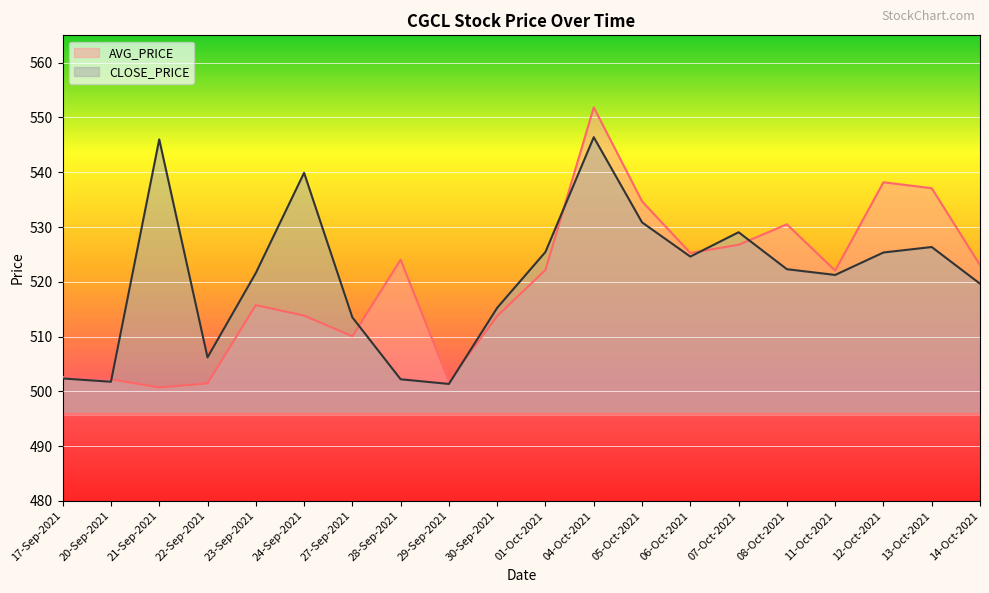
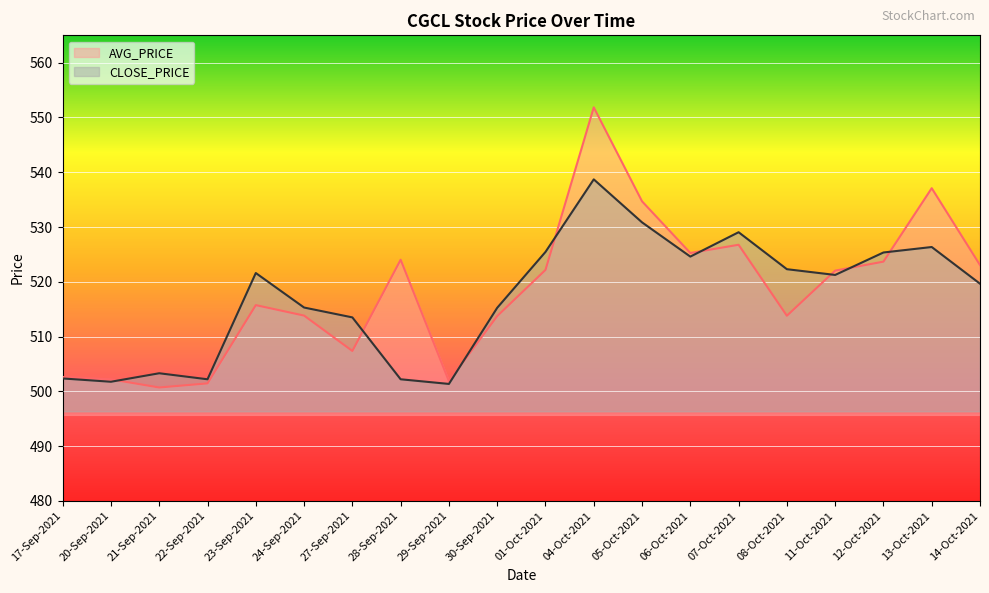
CLOSE_PRICE, 21-Sep-2021: 546 -> 503
CLOSE_PRICE, 22-Sep-2021: 506 -> 502
CLOSE_PRICE, 24-Sep-2021: 540 -> 515
AVG_PRICE, 27-Sep-2021: 510 -> 507
CLOSE_PRICE, 04-Oct-2021: 546 -> 539
AVG_PRICE, 08-Oct-2021: 531 -> 514
AVG_PRICE, 12-Oct-2021: 538 -> 524
